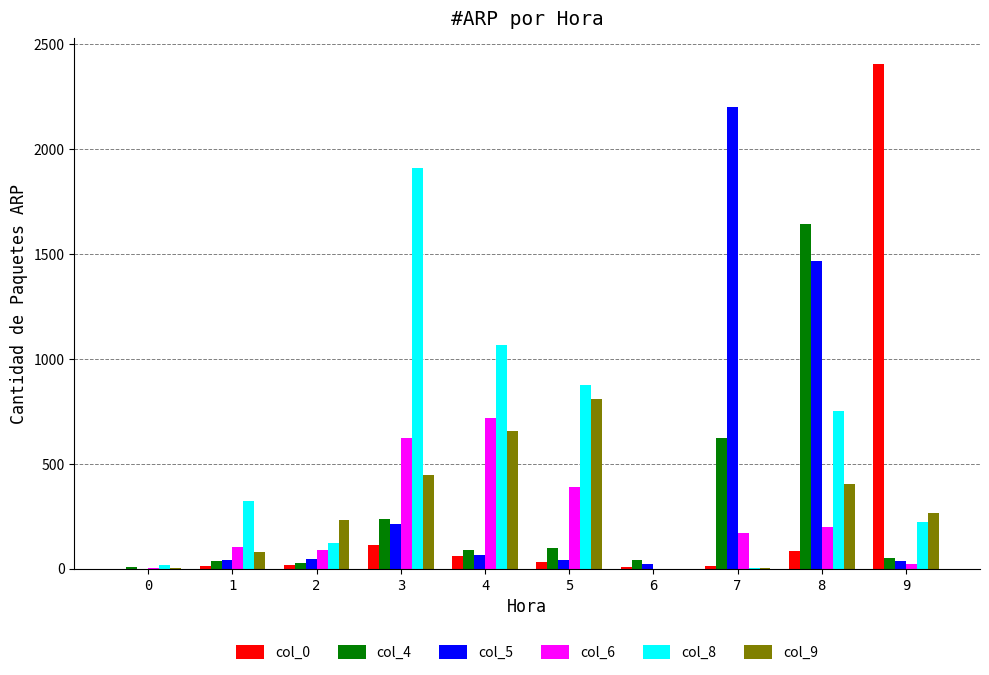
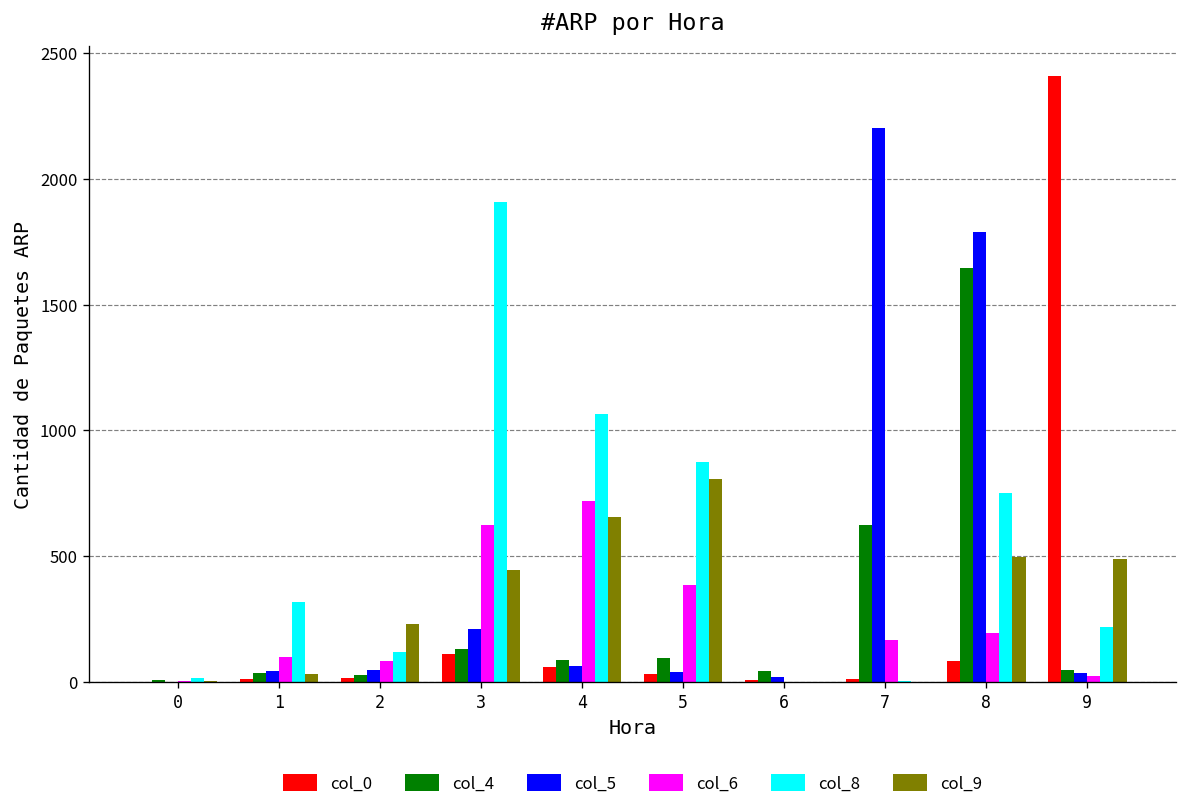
col_9, 1: 80 -> 30
col_4, 3: 240 -> 130
col_5, 8: 1470 -> 1790
col_9, 8: 400 -> 500
col_9, 9: 270 -> 490
